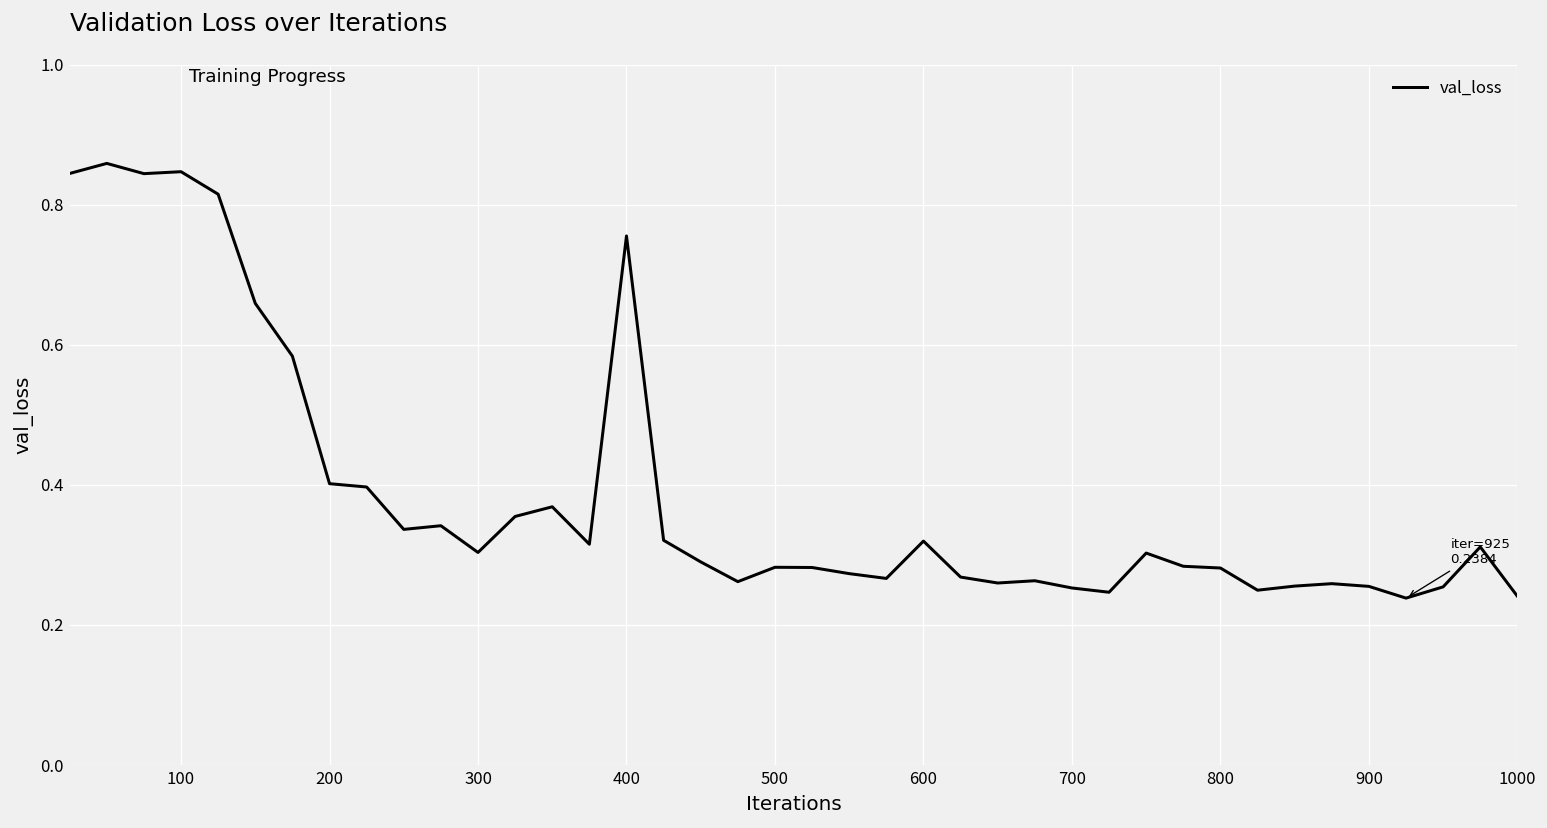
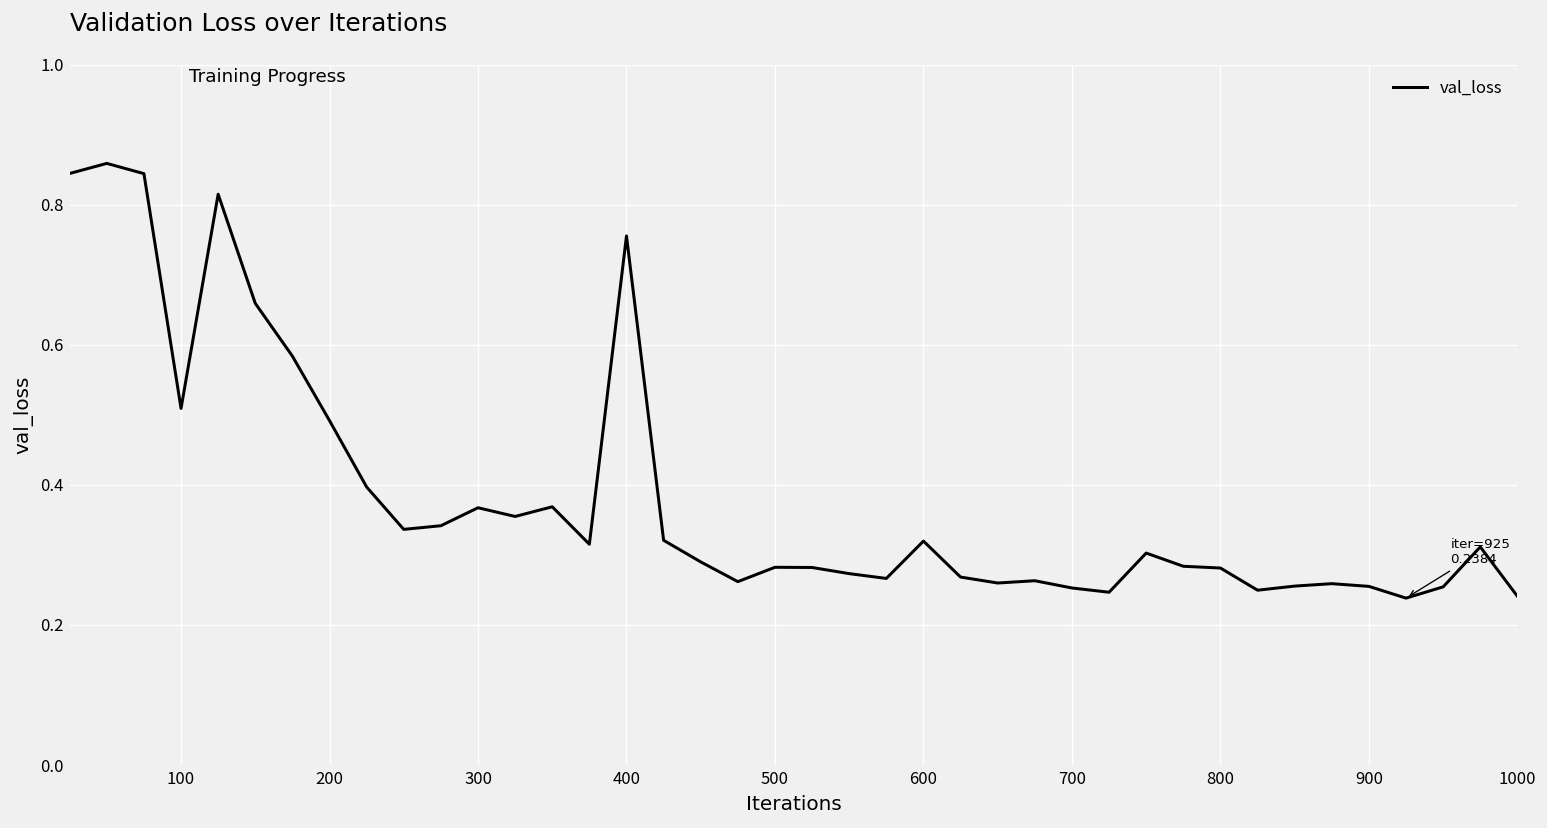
100: 0.85 -> 0.51
200: 0.40 -> 0.49
300: 0.30 -> 0.37
